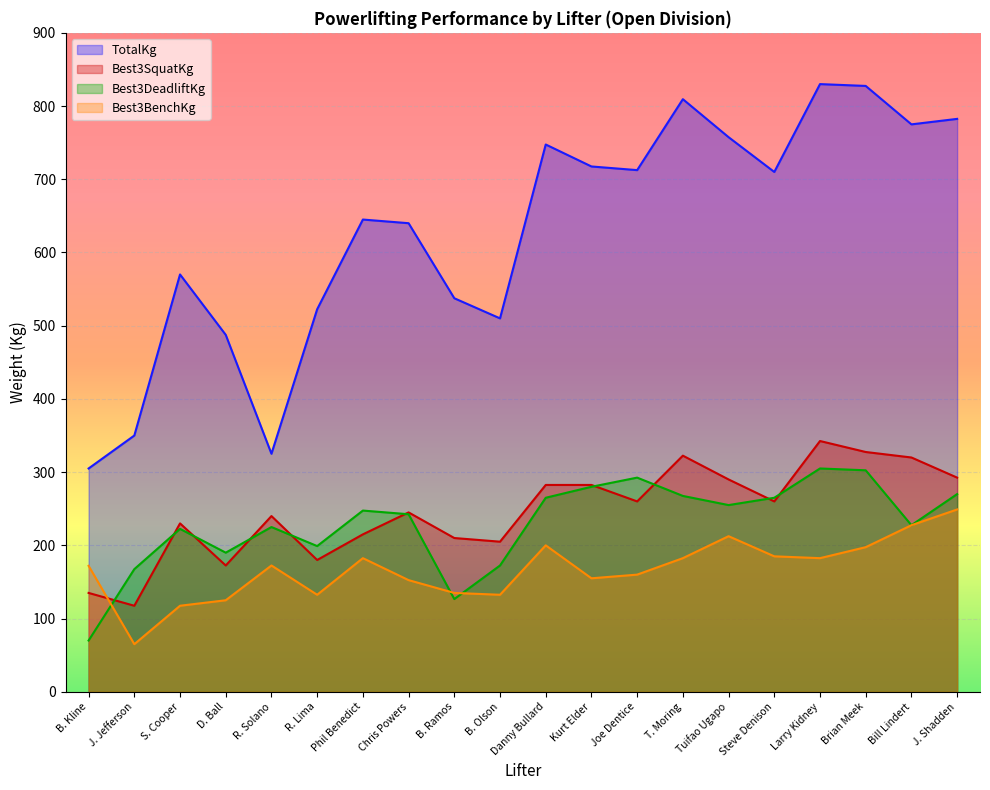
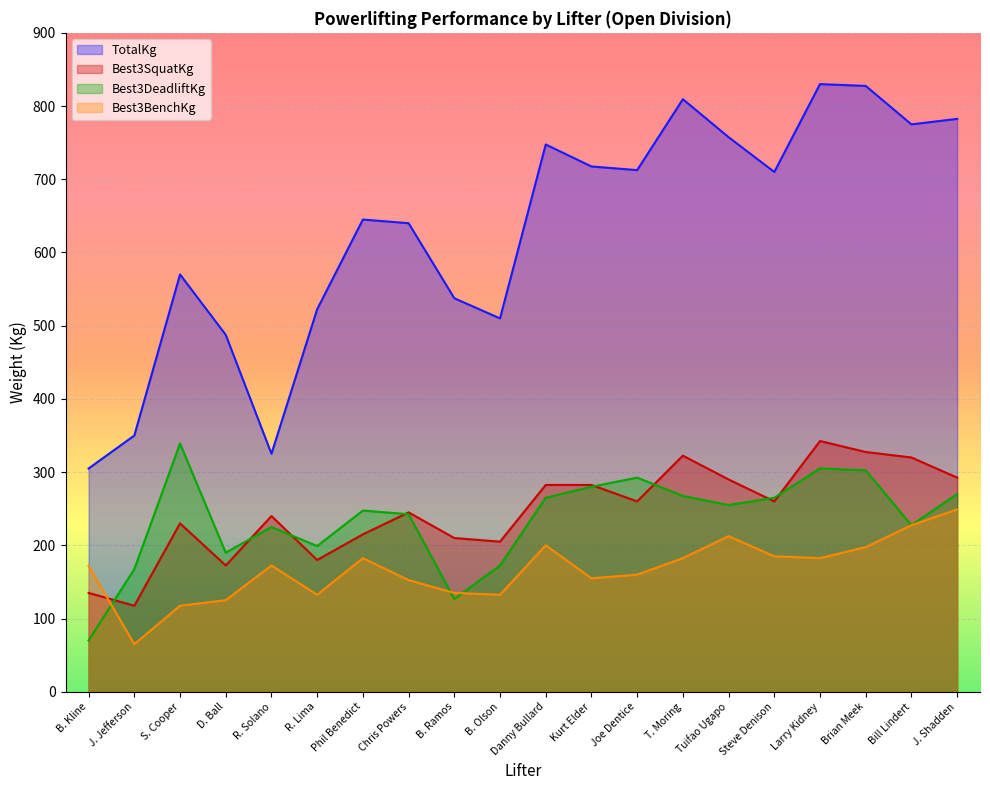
Best3DeadliftKg, S. Cooper: 220 -> 340
